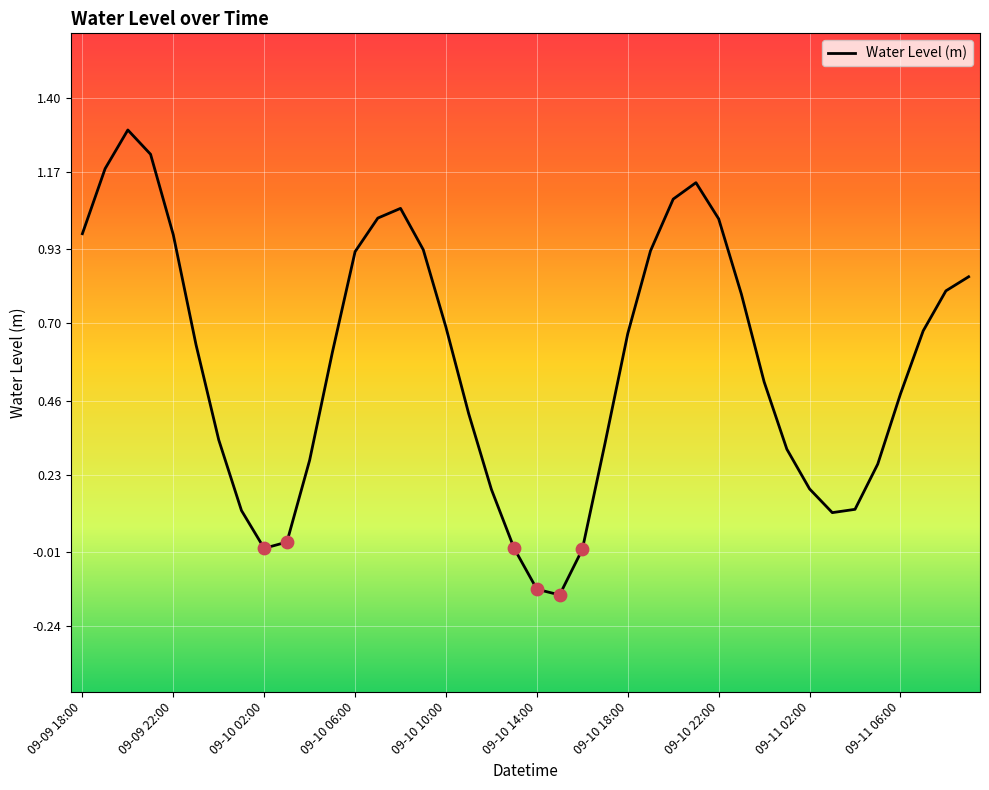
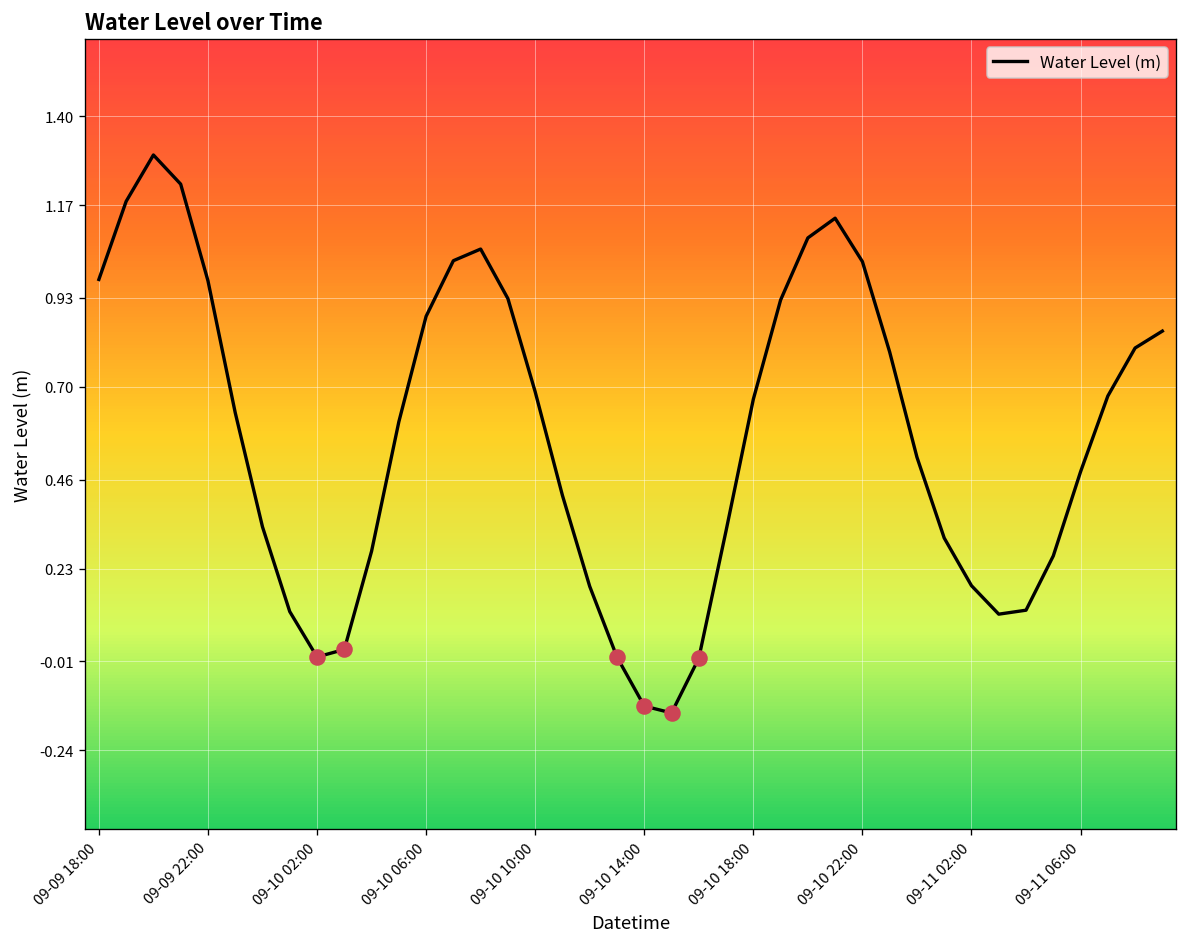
Water Level (m), 09-10 06:00: 0.92 -> 0.88
